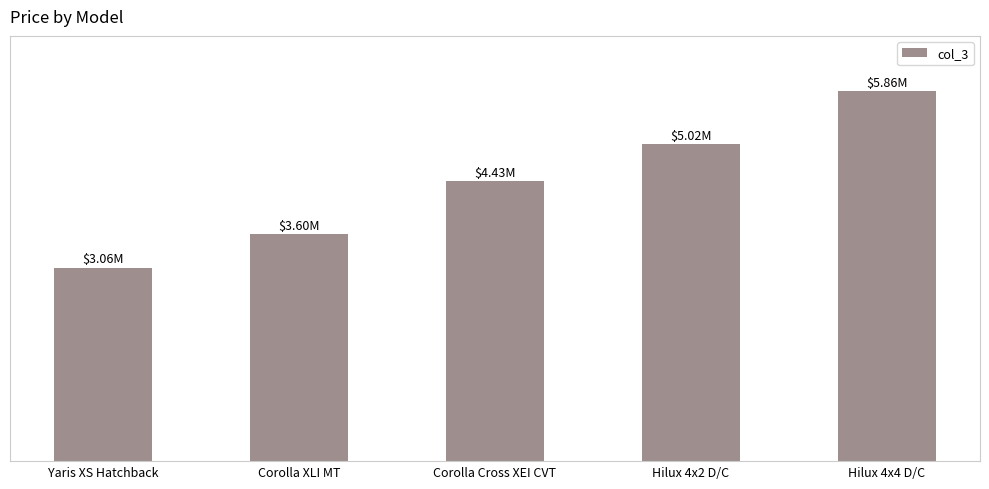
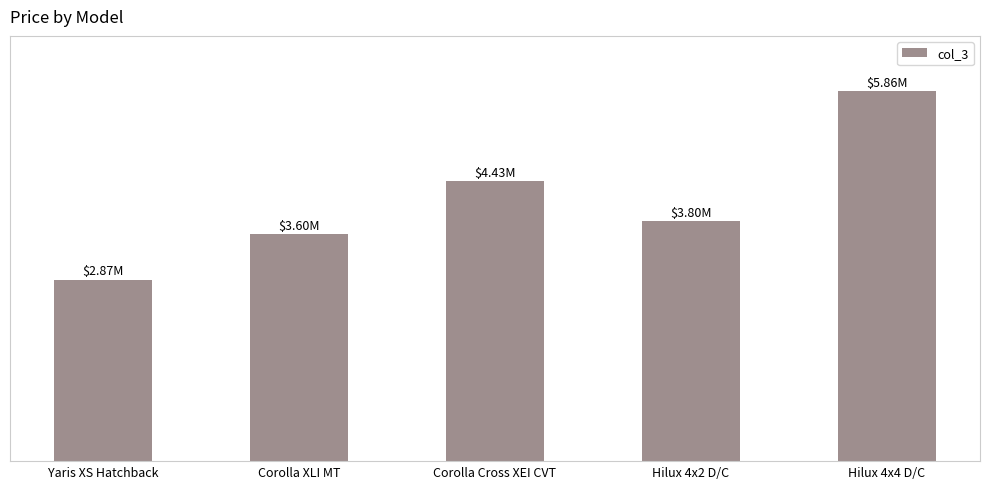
Yaris XS Hatchback: $3.06M -> $2.87M
Hilux 4x2 D/C: $5.02M -> $3.80M
